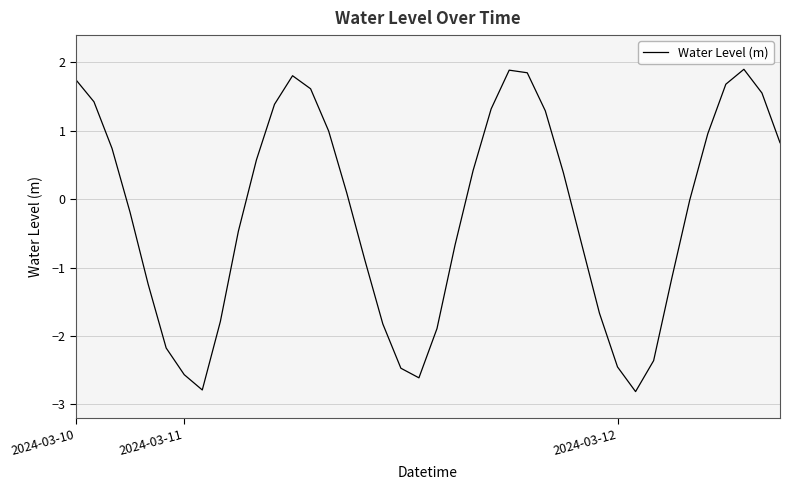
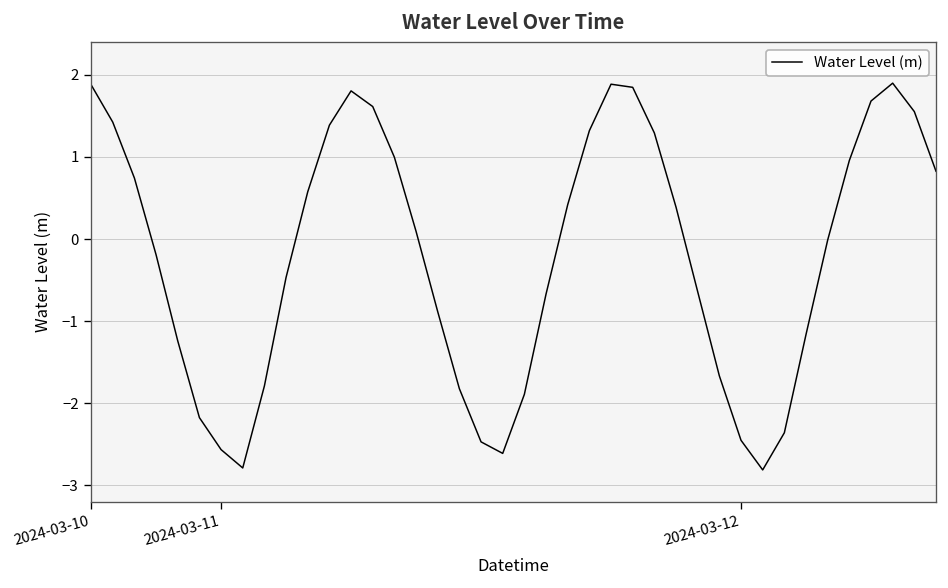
2024-03-10: 1.7 -> 1.9
